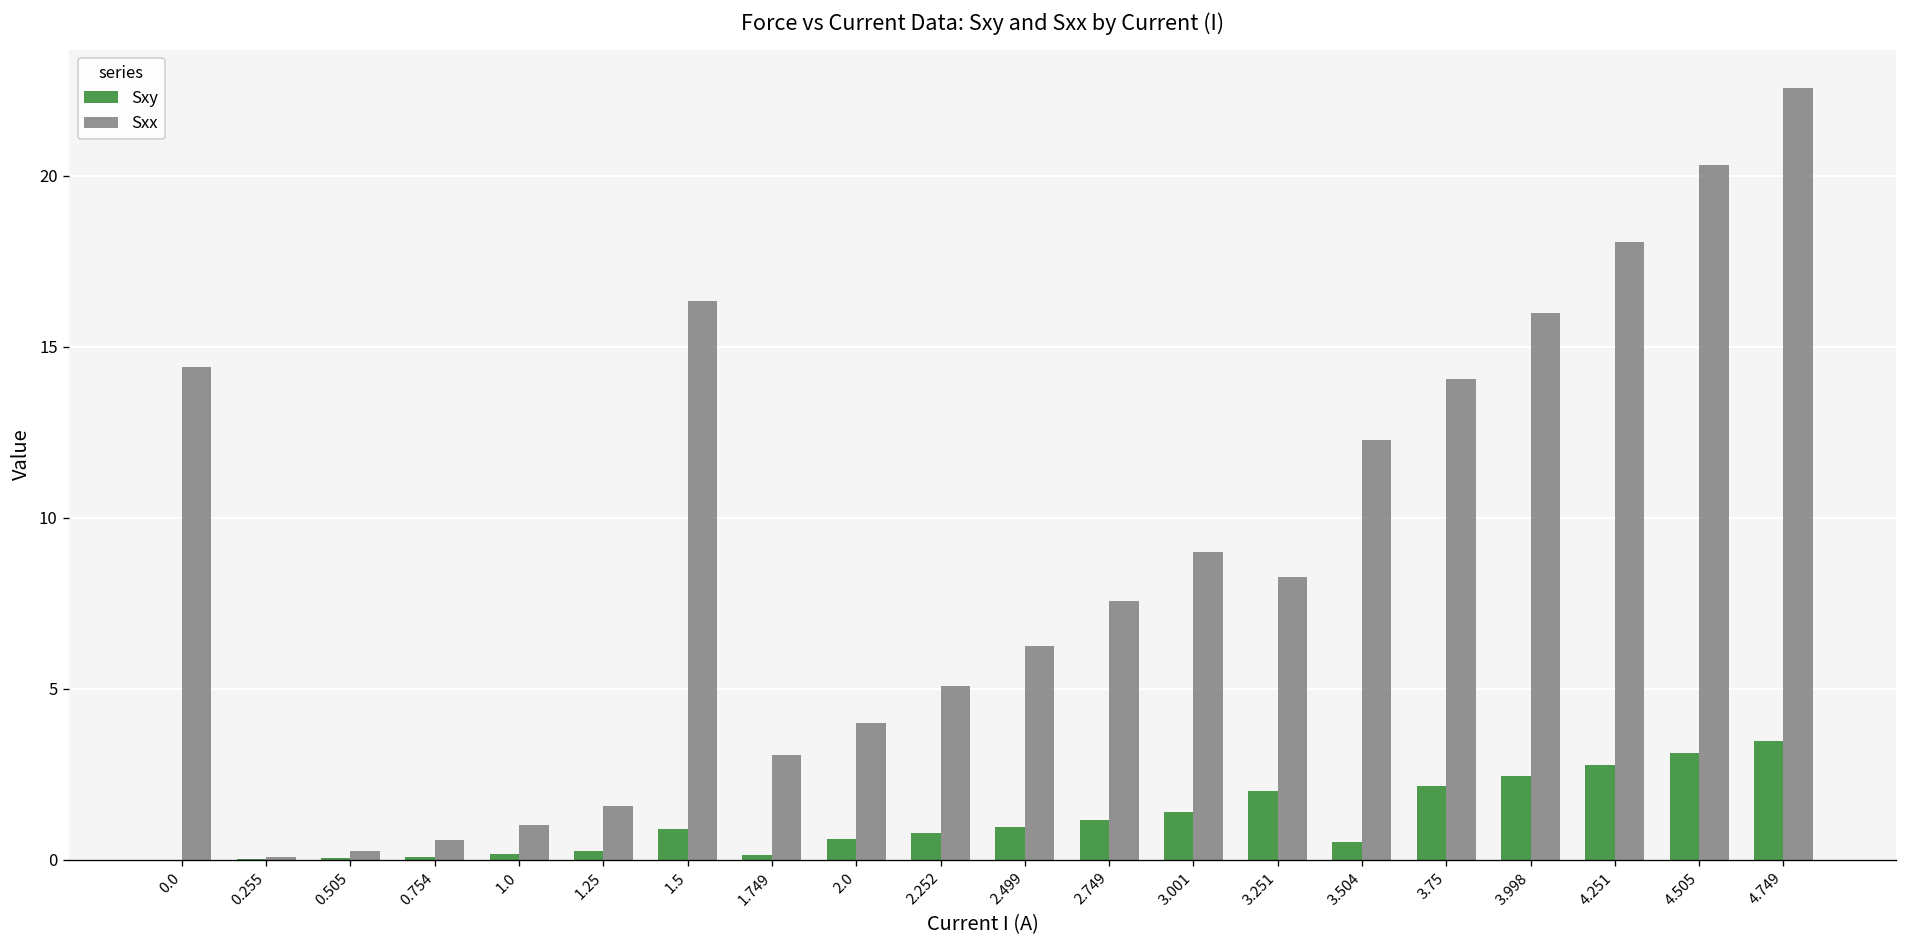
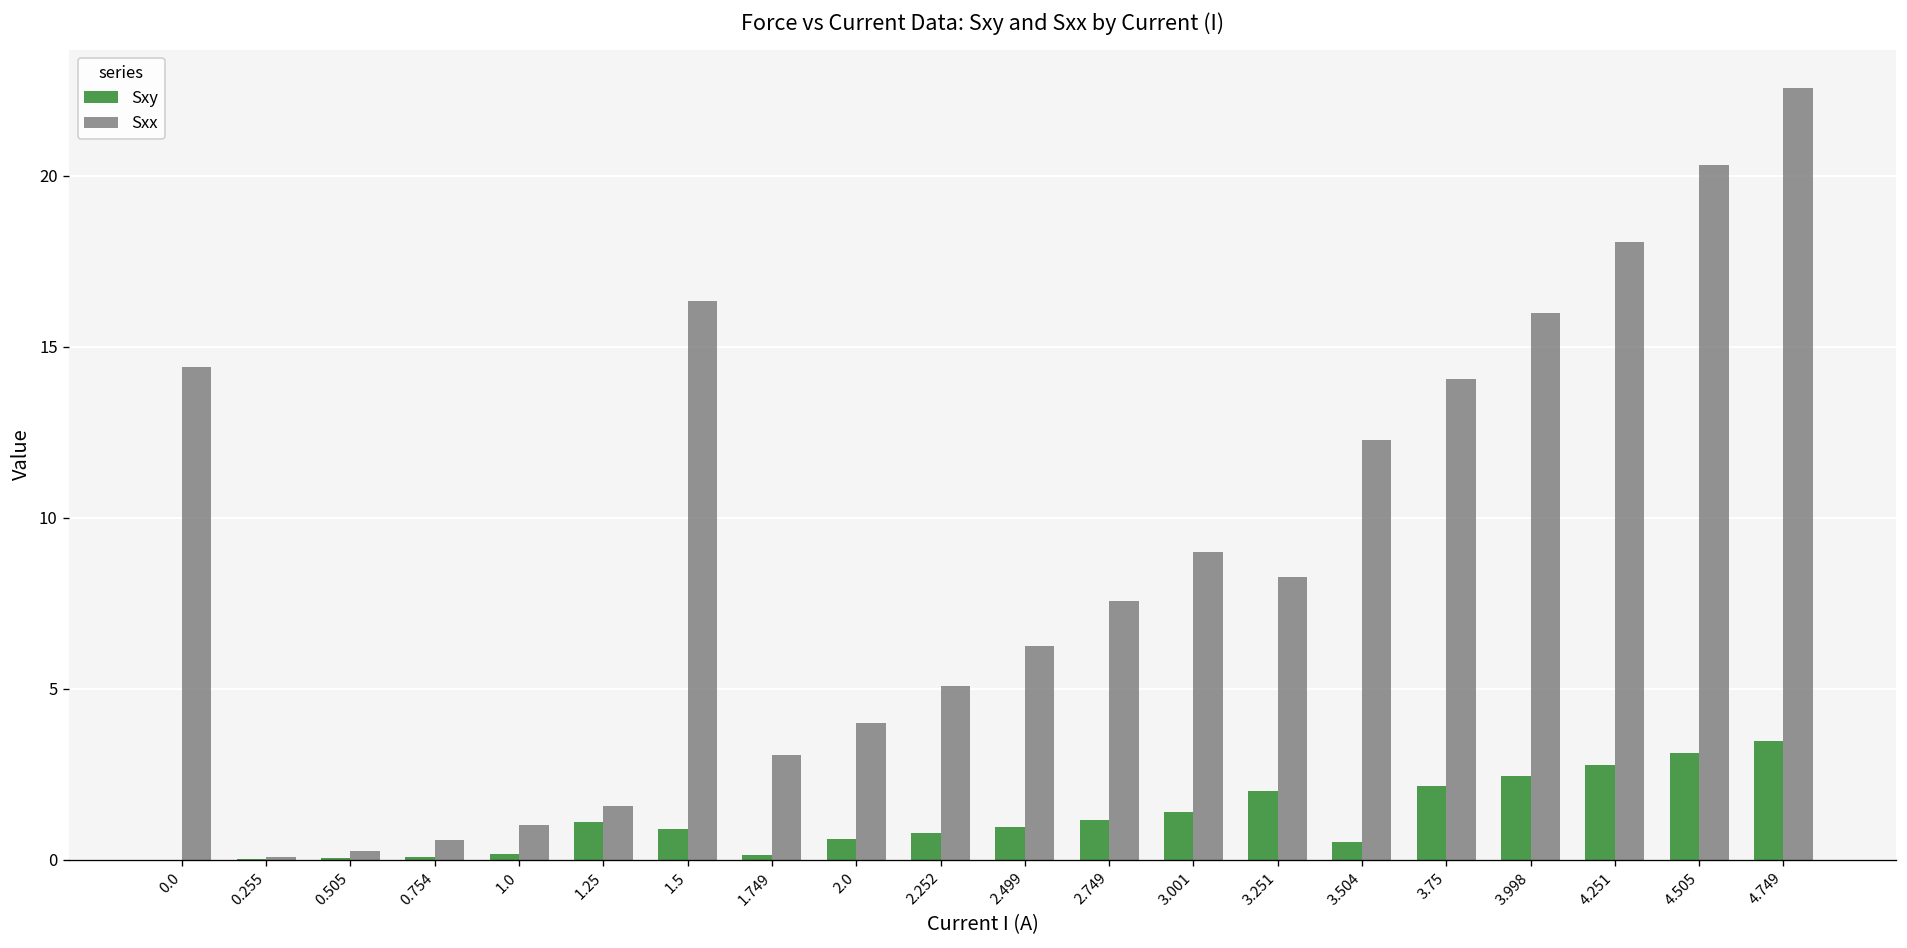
Sxy, 1.25: 0.2 -> 1.1
